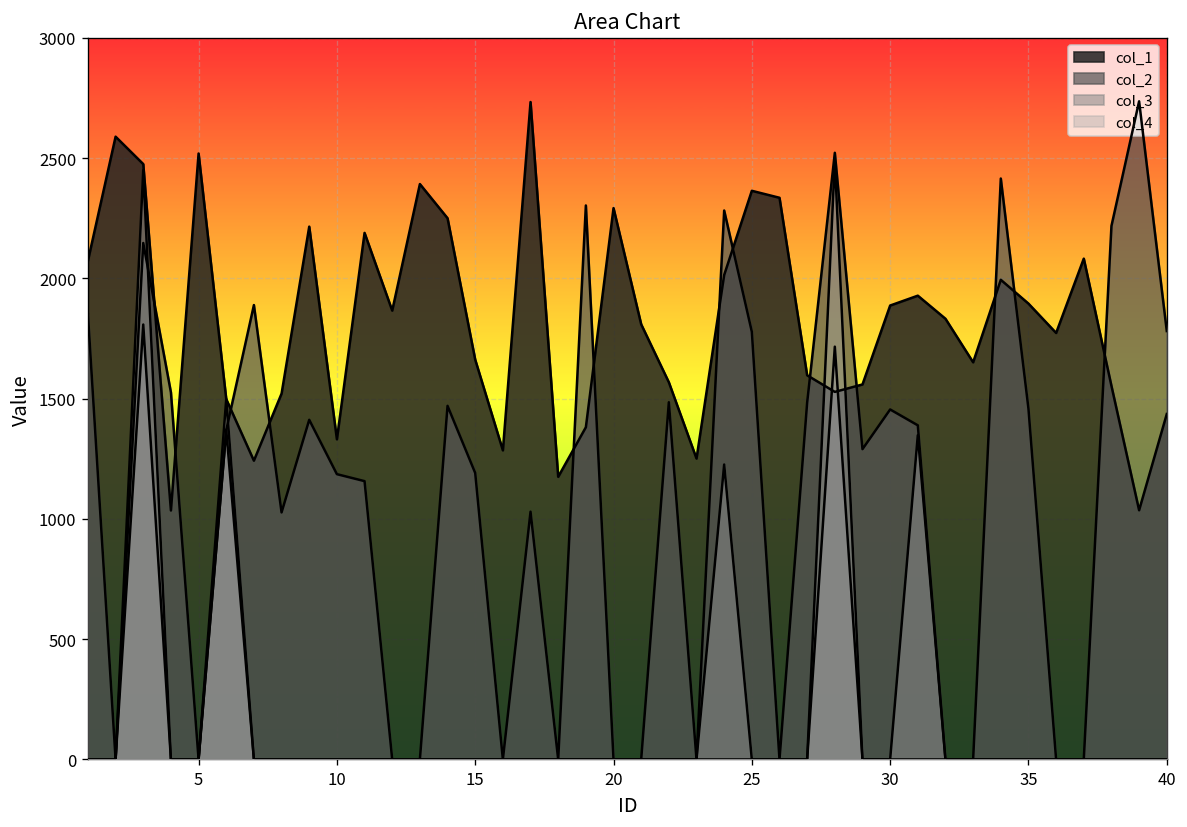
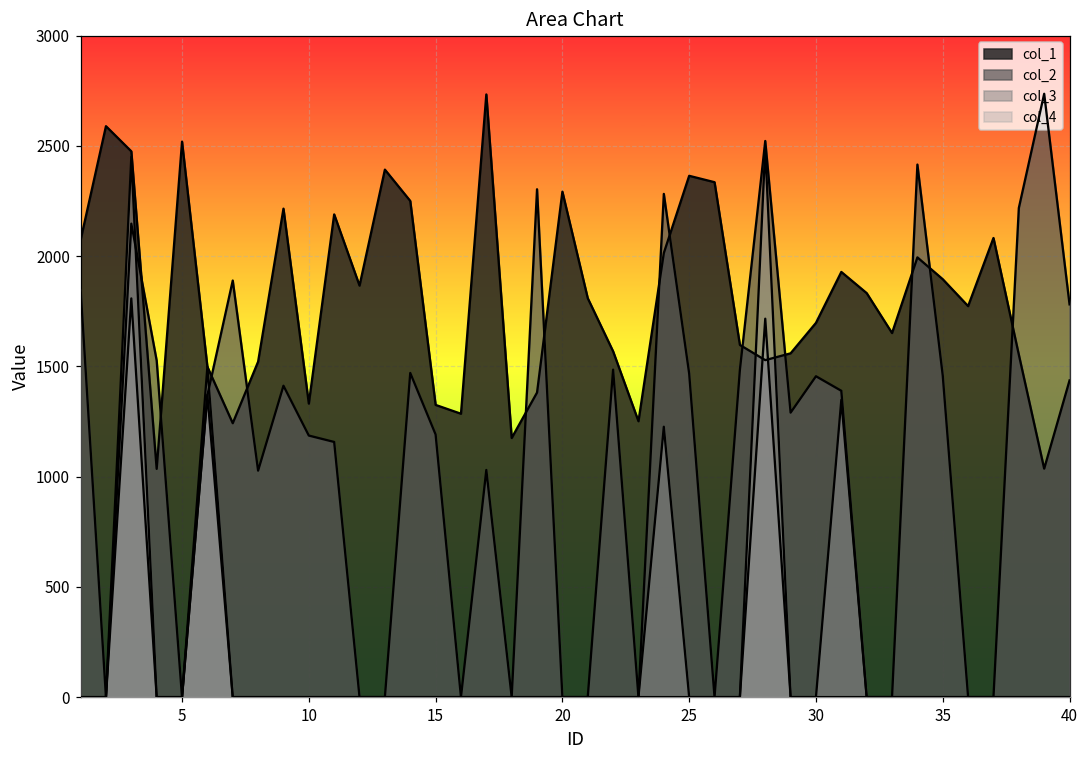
col_1, 15: 1660 -> 1330
col_2, 25: 1780 -> 1470
col_1, 30: 1890 -> 1700
